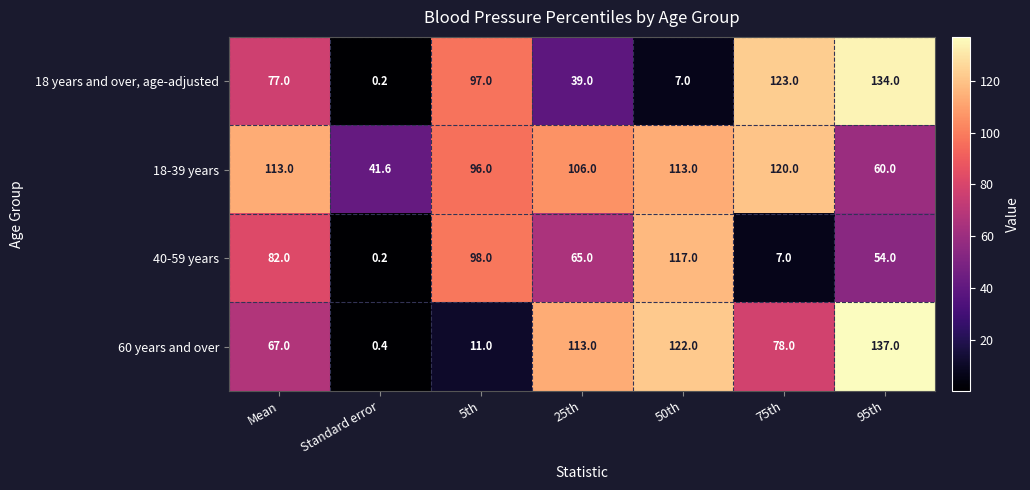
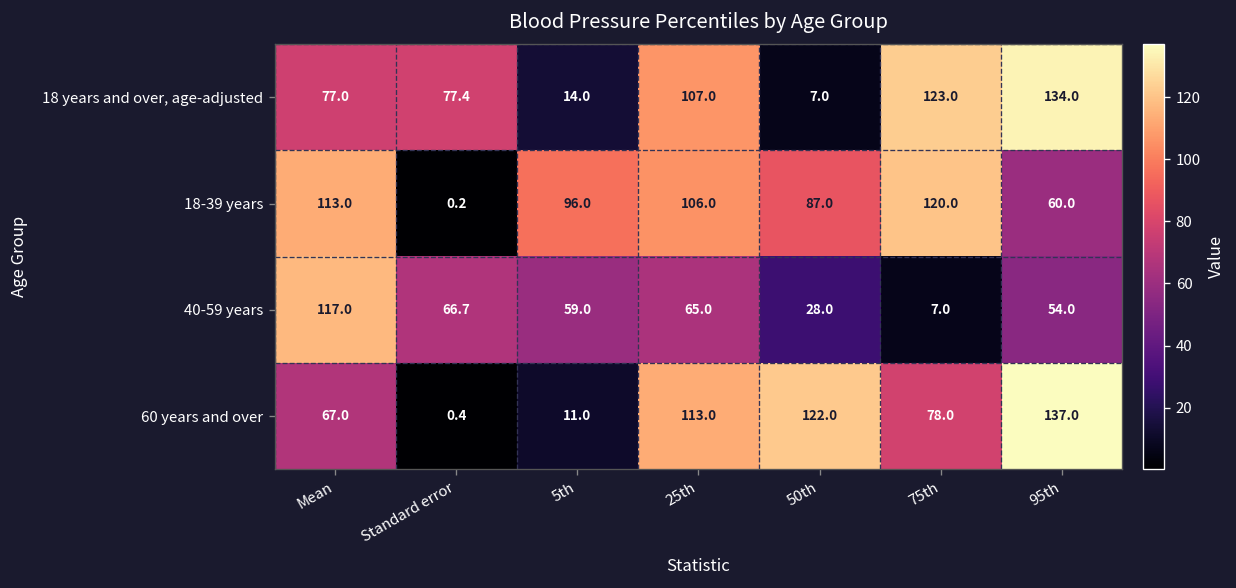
18 years and over, age-adjusted, Standard error: 0.2 -> 77.4
18 years and over, age-adjusted, 5th: 97.0 -> 14.0
18 years and over, age-adjusted, 25th: 39.0 -> 107.0
18-39 years, Standard error: 41.6 -> 0.2
18-39 years, 50th: 113.0 -> 87.0
40-59 years, Mean: 82.0 -> 117.0
40-59 years, Standard error: 0.2 -> 66.7
40-59 years, 5th: 98.0 -> 59.0
40-59 years, 50th: 117.0 -> 28.0
